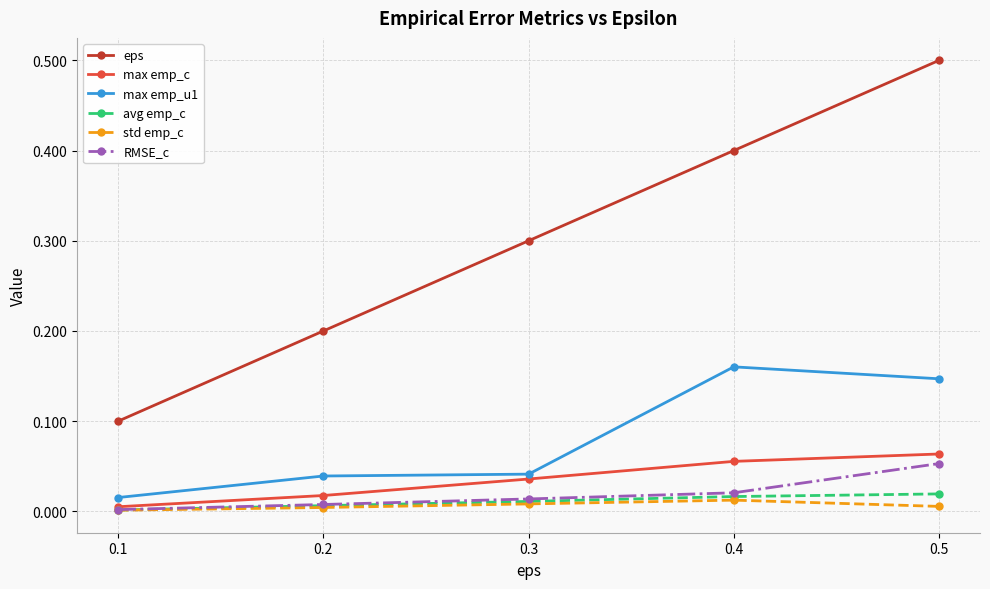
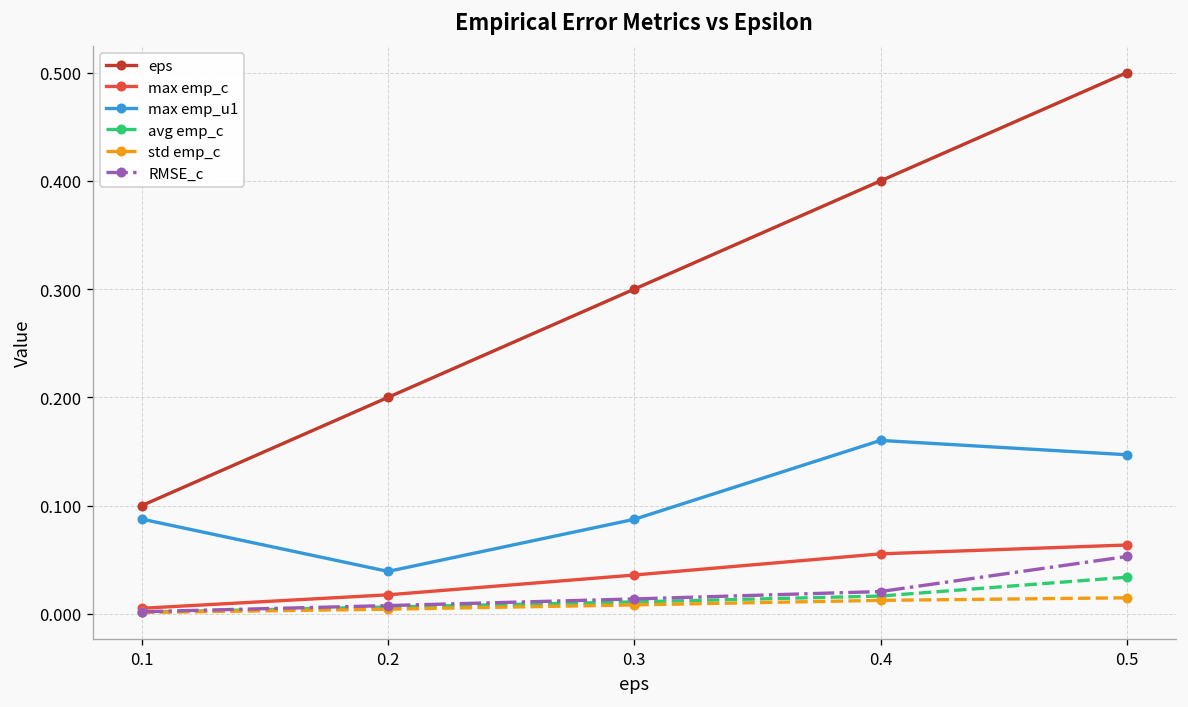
max emp_u1, 0.1: 0.02 -> 0.09
max emp_u1, 0.3: 0.04 -> 0.09
avg emp_c, 0.5: 0.02 -> 0.03
std emp_c, 0.5: 0.005 -> 0.015
